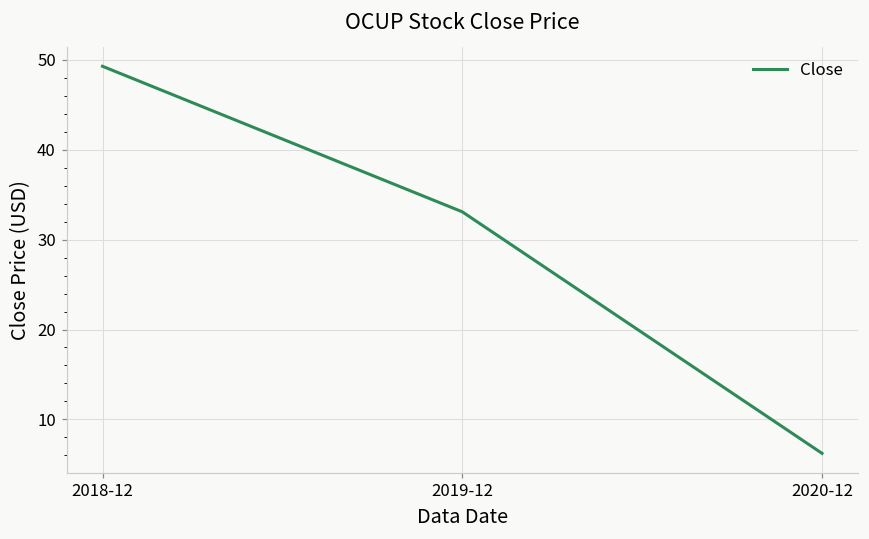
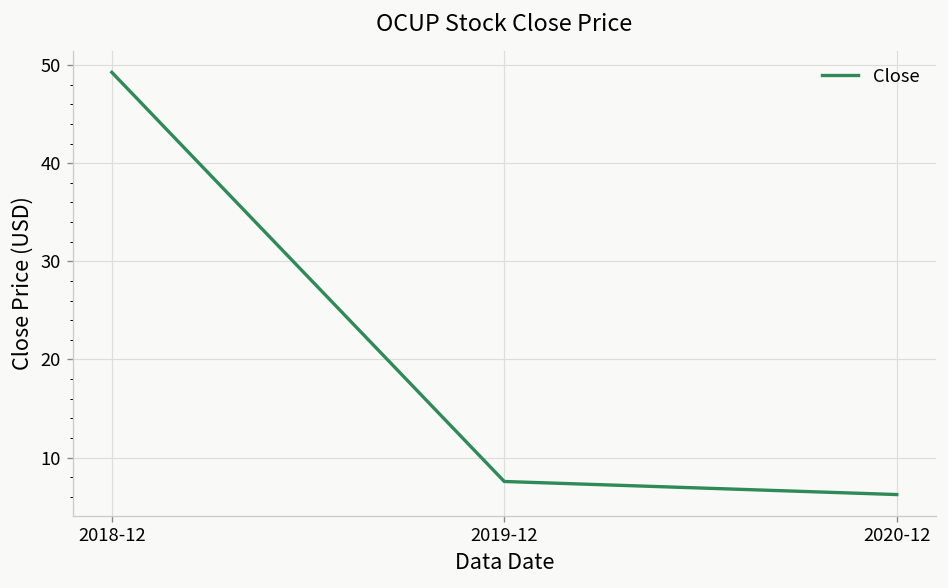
2019-12: 33 -> 8
